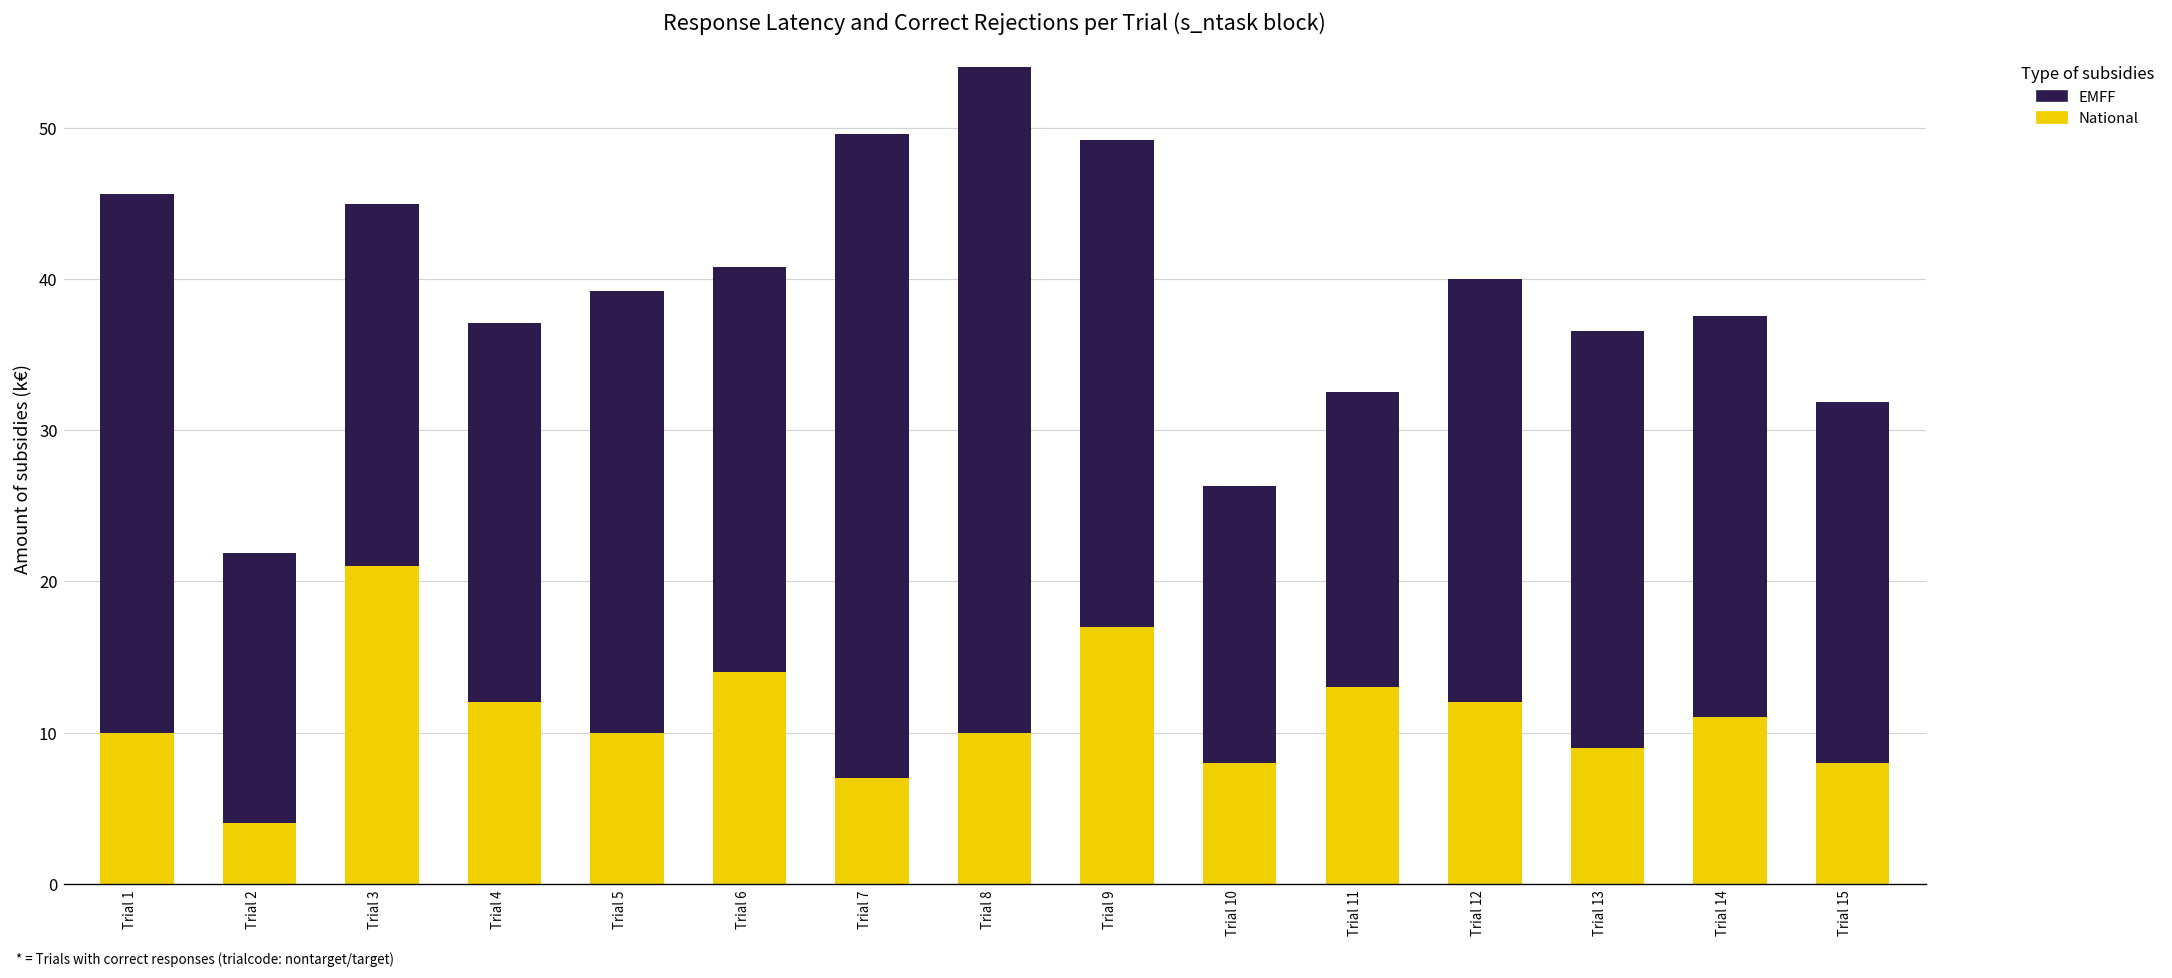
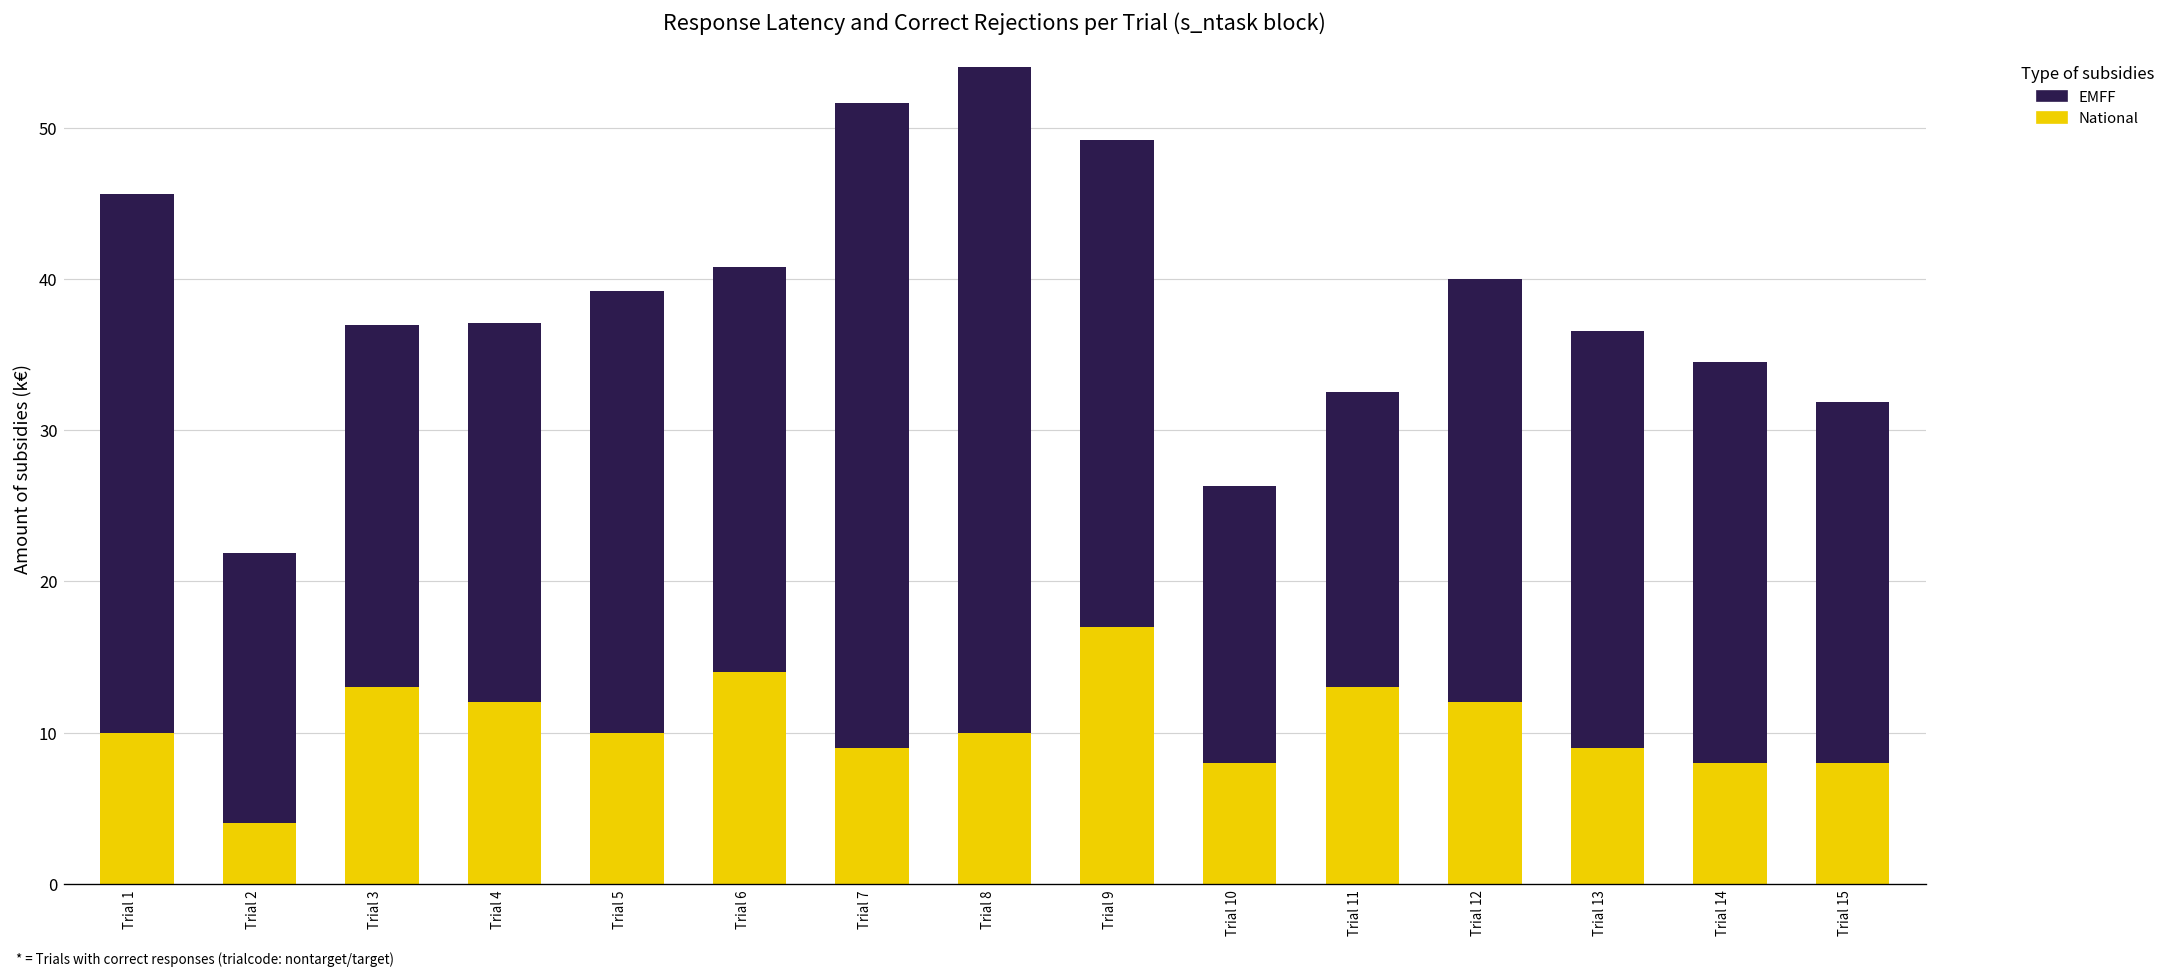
National, Trial 3: 21 -> 13
National, Trial 7: 7 -> 9
National, Trial 14: 11 -> 8
